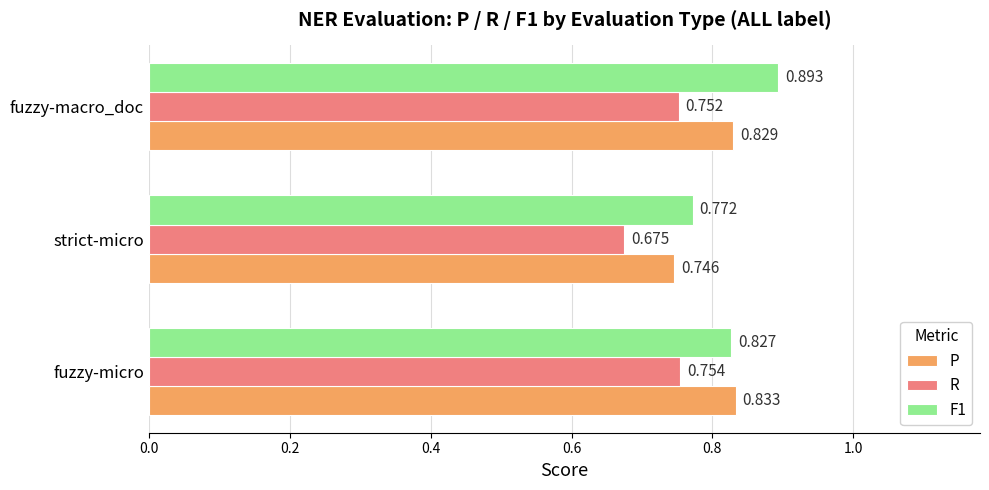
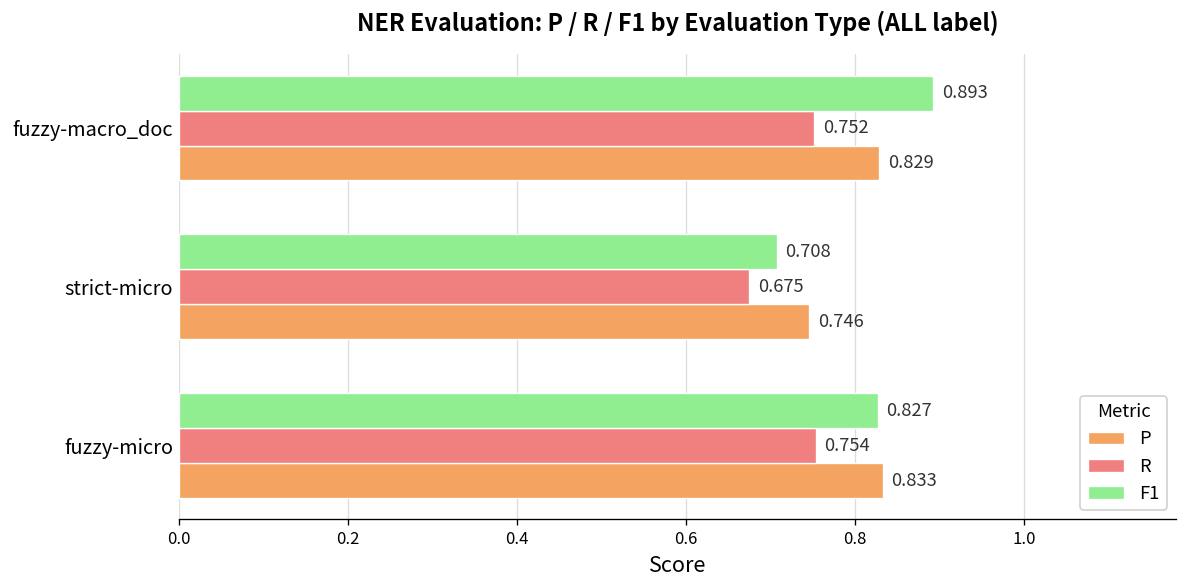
F1, strict-micro: 0.772 -> 0.708
